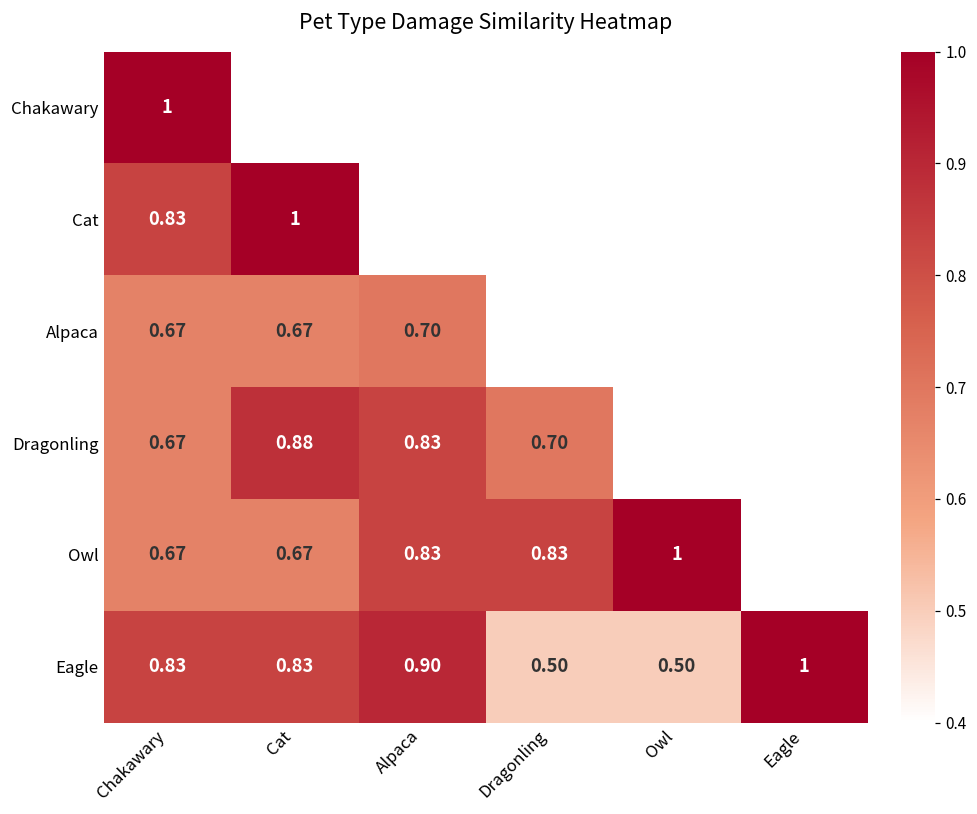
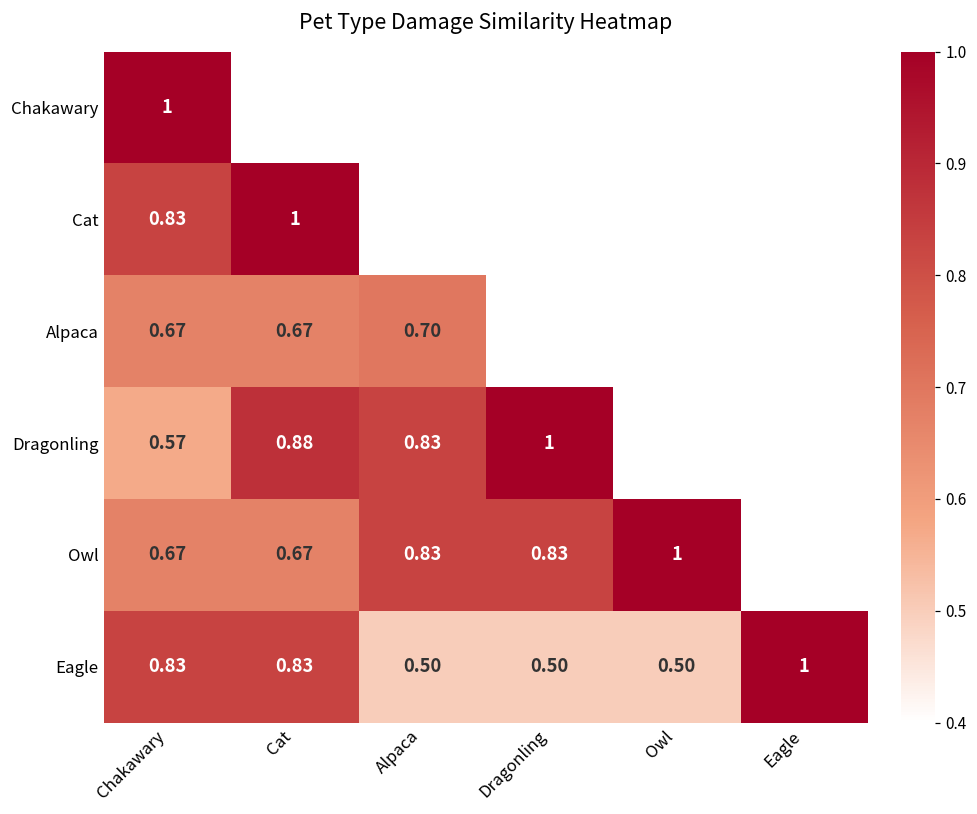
Dragonling, Chakawary: 0.67 -> 0.57
Dragonling, Dragonling: 0.70 -> 1
Eagle, Alpaca: 0.90 -> 0.50
